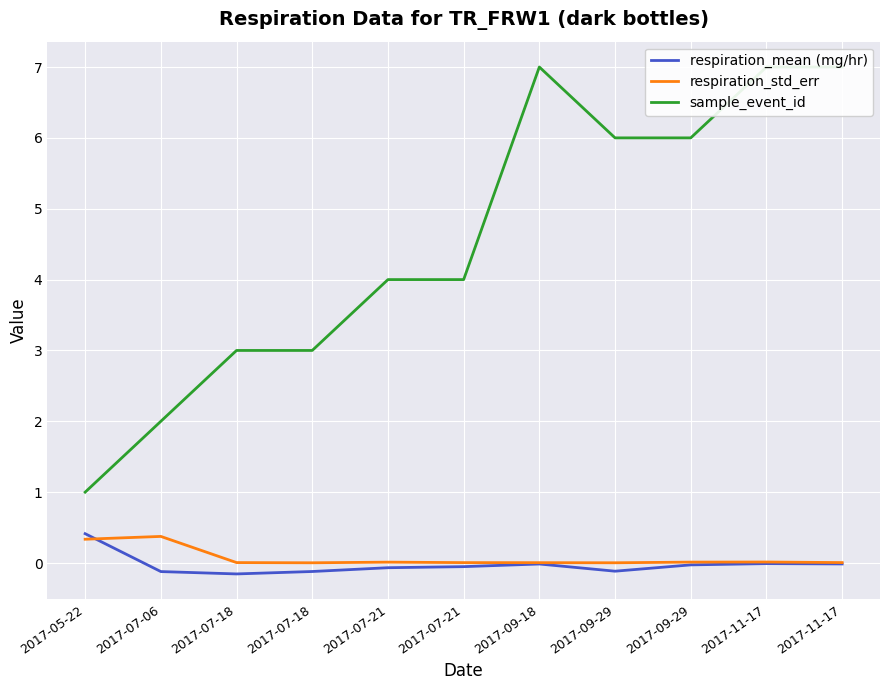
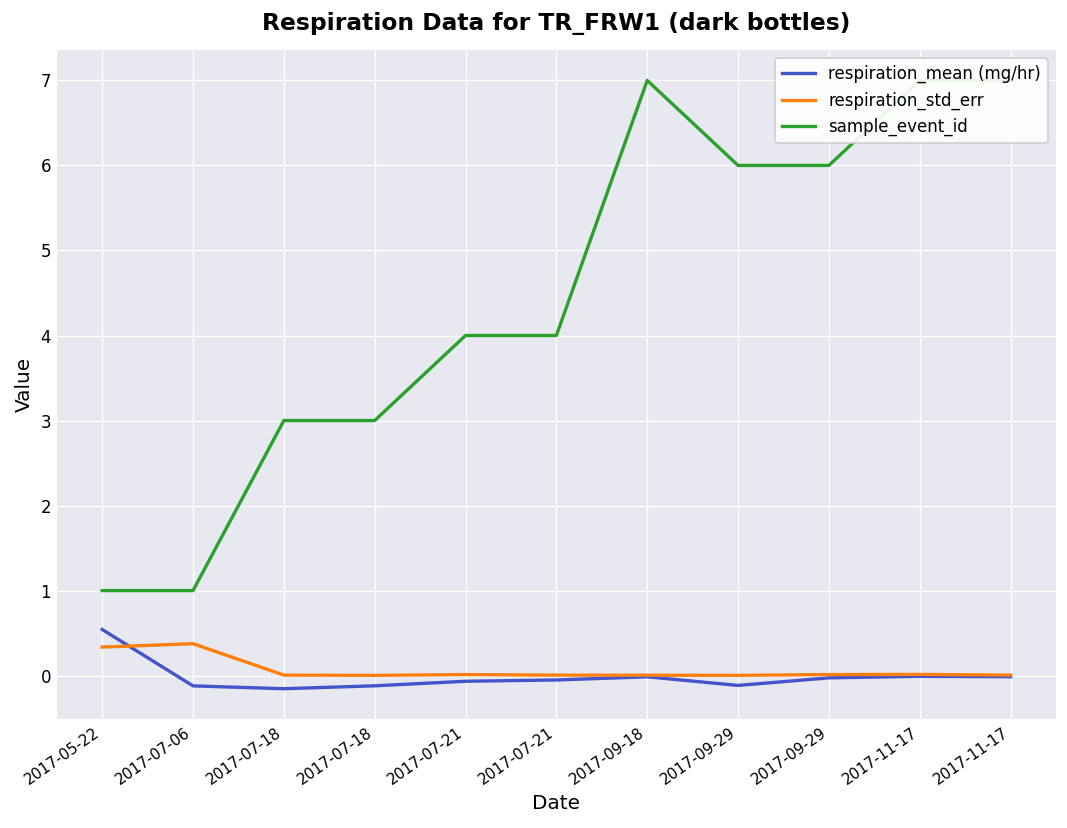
respiration_mean (mg/hr), 2017-05-22: 0.4 -> 0.5
sample_event_id, 2017-07-06: 2 -> 1
